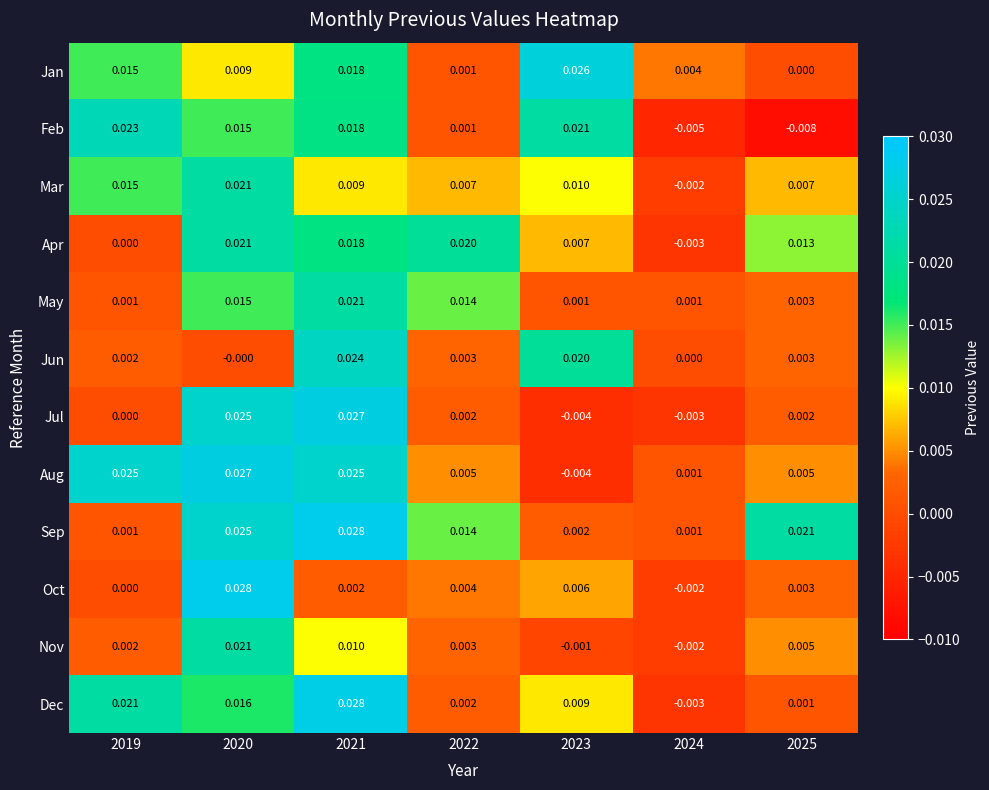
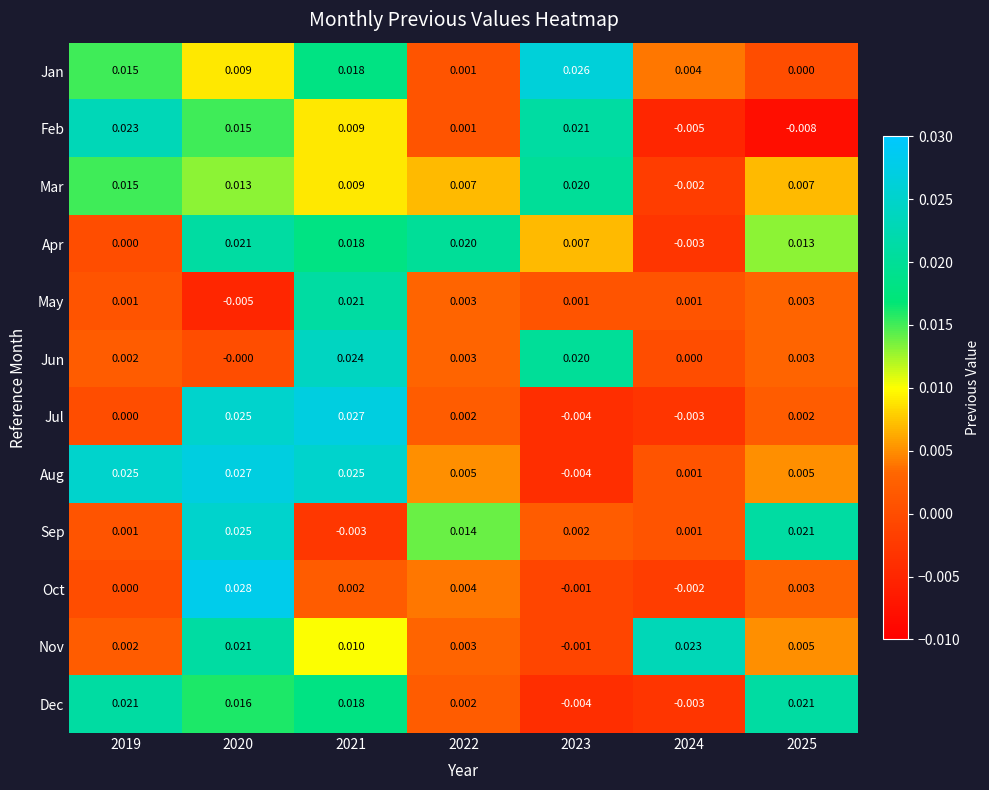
Feb, 2021: 0.018 -> 0.009
Mar, 2020: 0.021 -> 0.013
Mar, 2023: 0.010 -> 0.020
May, 2020: 0.015 -> -0.005
May, 2022: 0.014 -> 0.003
Sep, 2021: 0.028 -> -0.003
Oct, 2023: 0.006 -> -0.001
Nov, 2024: -0.002 -> 0.023
Dec, 2021: 0.028 -> 0.018
Dec, 2023: 0.009 -> -0.004
Dec, 2025: 0.001 -> 0.021
